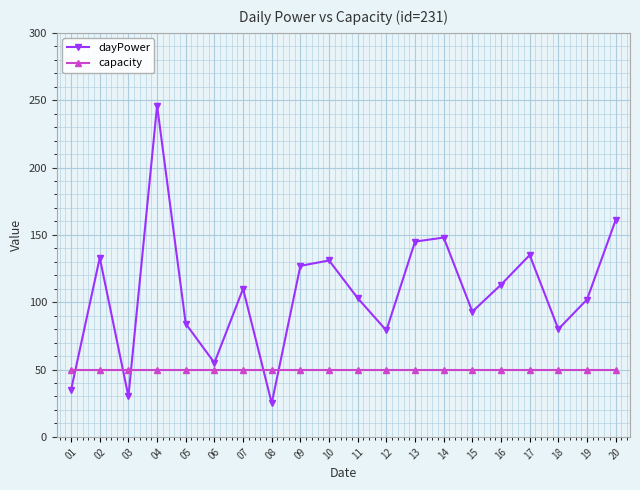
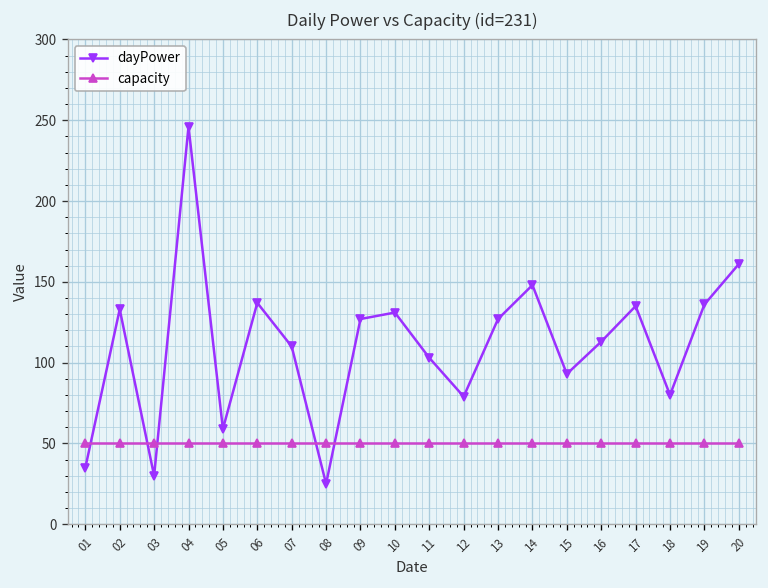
dayPower, 05: 84 -> 59
dayPower, 06: 55 -> 137
dayPower, 13: 145 -> 127
dayPower, 19: 102 -> 136
